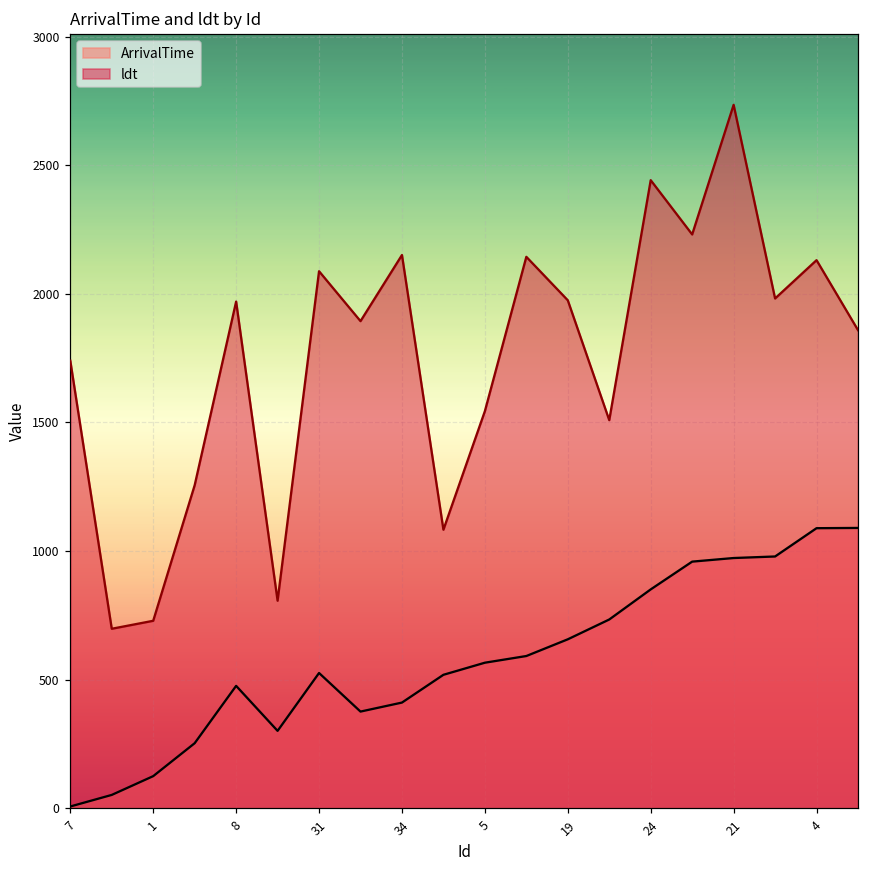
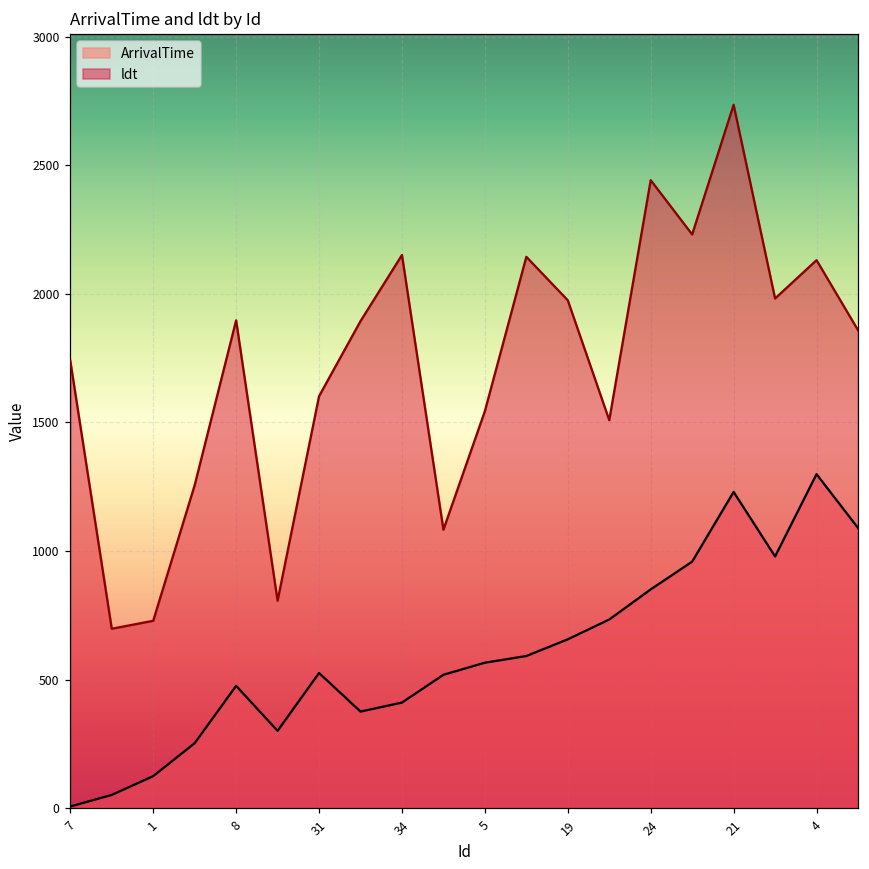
ldt, 8: 1970 -> 1900
ldt, 31: 2090 -> 1600
ArrivalTime, 21: 970 -> 1230
ArrivalTime, 4: 1090 -> 1300
